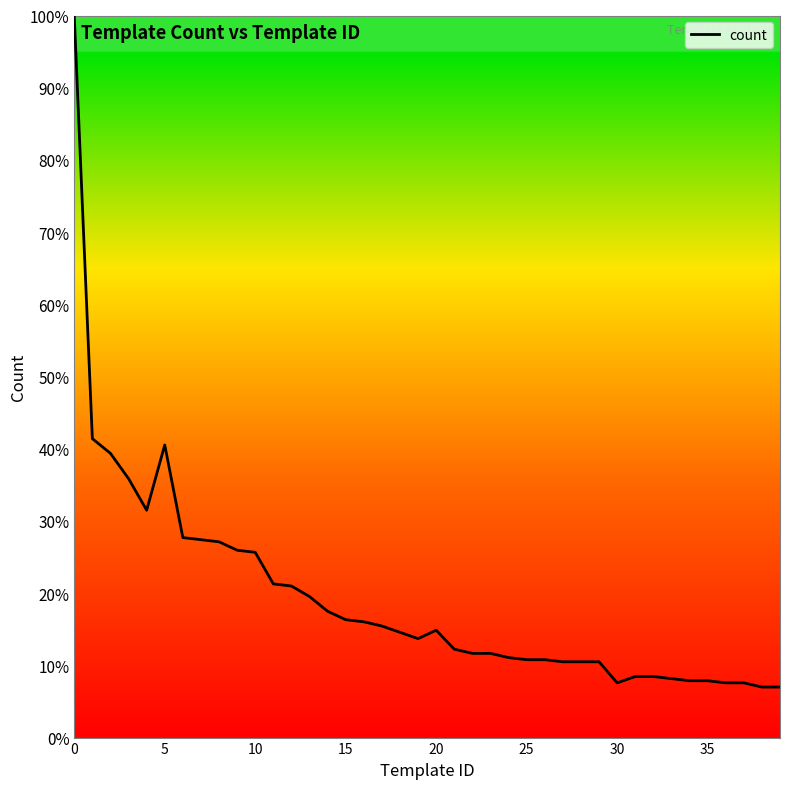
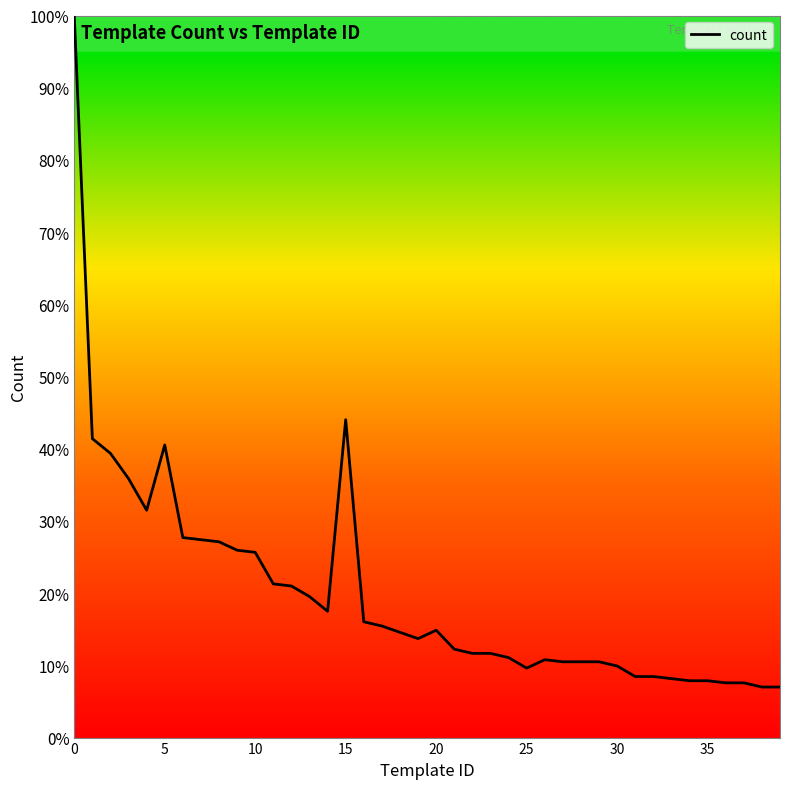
15: 16% -> 44%
25: 11% -> 10%
30: 8% -> 10%
